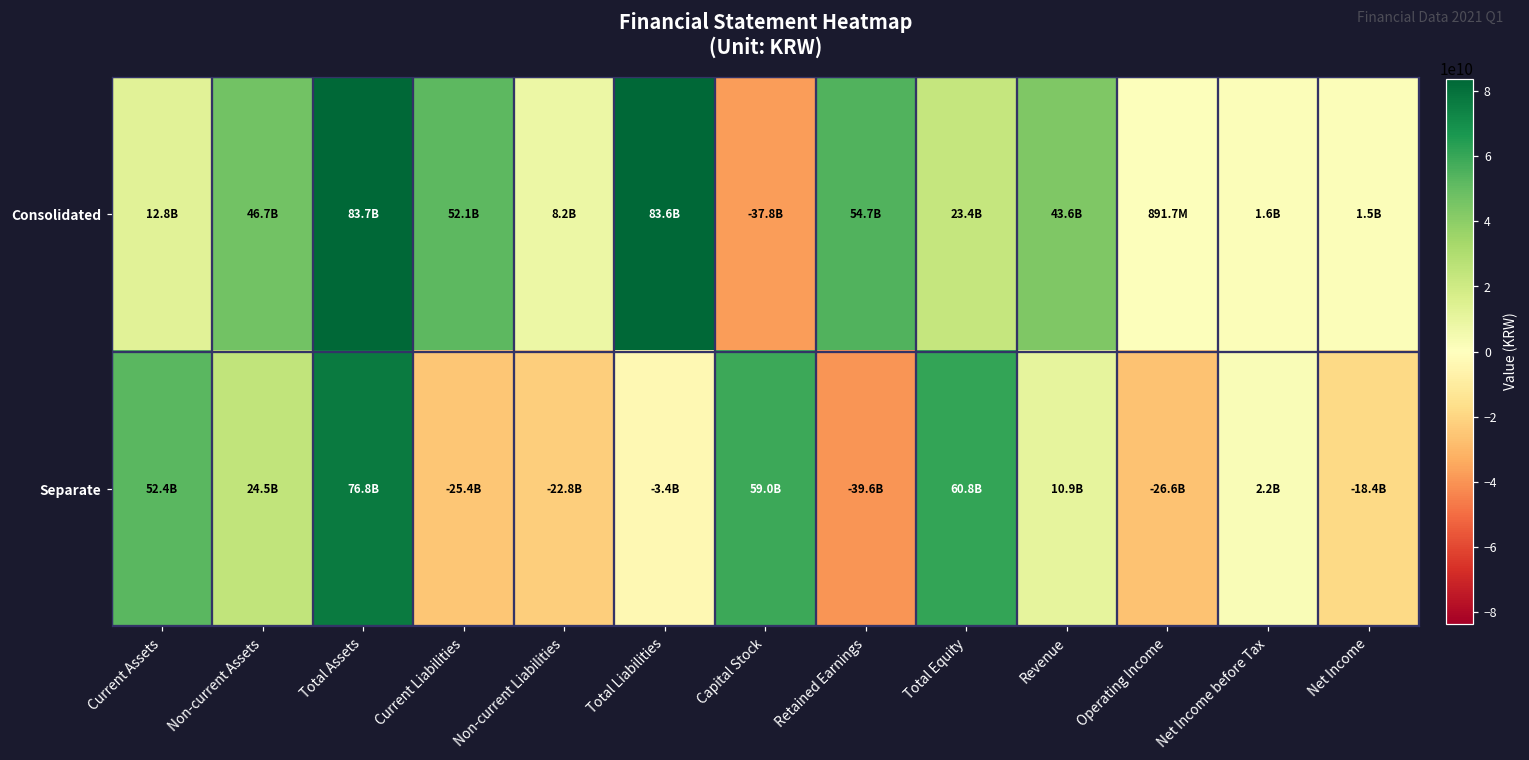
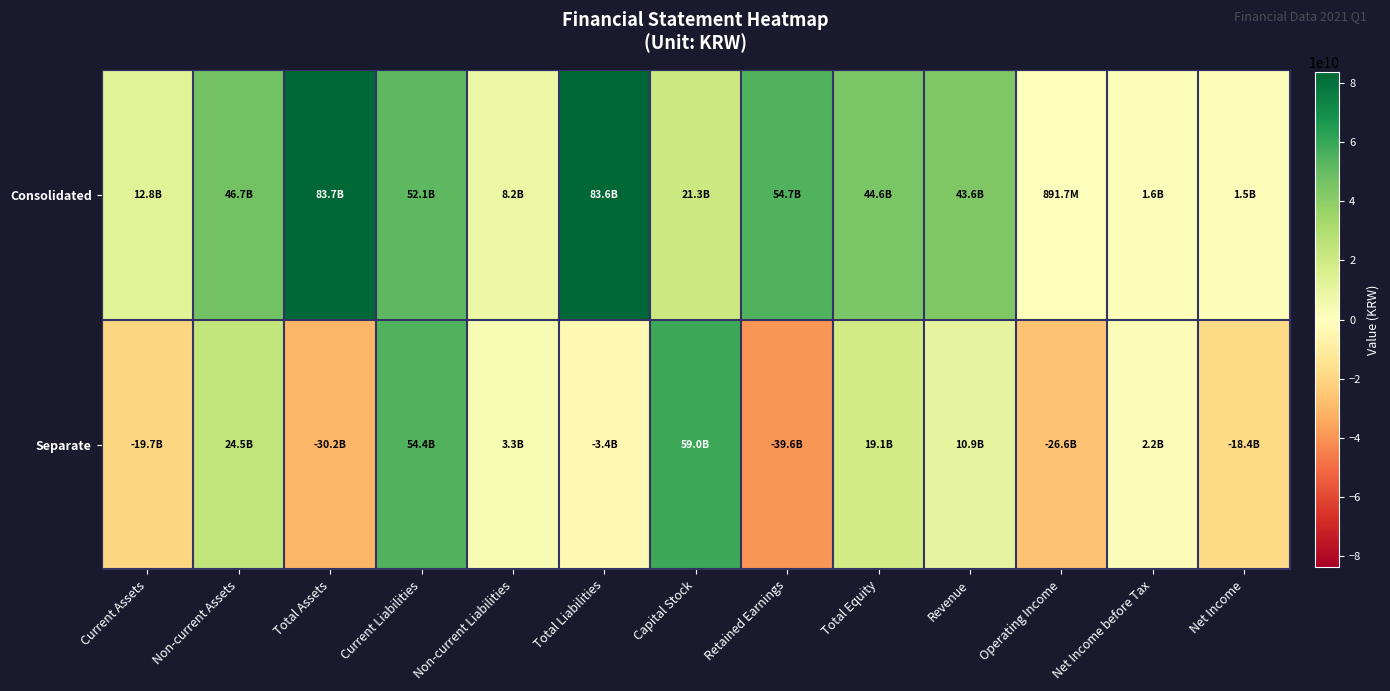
Consolidated, Capital Stock: -37.8B -> 21.3B
Consolidated, Total Equity: 23.4B -> 44.6B
Separate, Current Assets: 52.4B -> -19.7B
Separate, Total Assets: 76.8B -> -30.2B
Separate, Current Liabilities: -25.4B -> 54.4B
Separate, Non-current Liabilities: -22.8B -> 3.3B
Separate, Total Equity: 60.8B -> 19.1B
